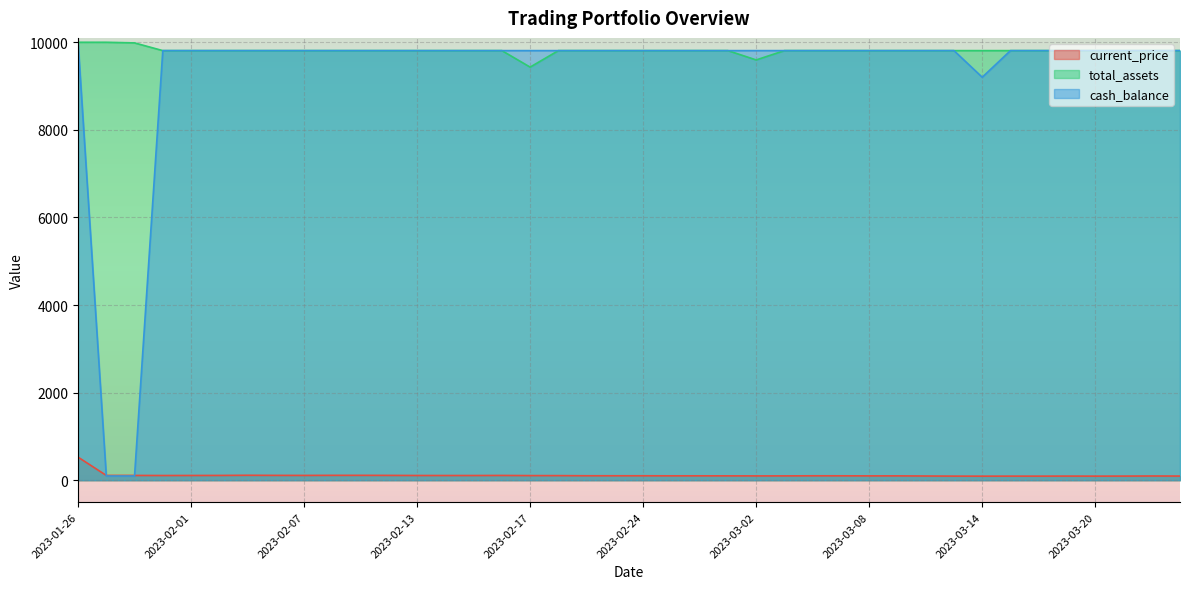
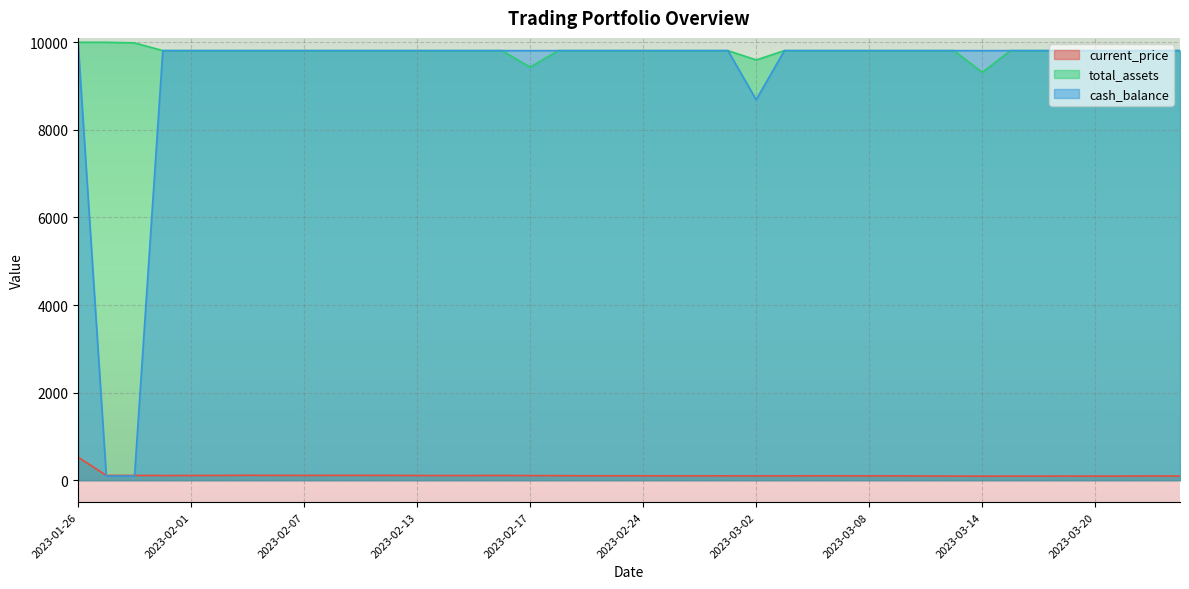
cash_balance, 2023-03-02: 9800 -> 8700
total_assets, 2023-03-14: 9800 -> 9300
cash_balance, 2023-03-14: 9200 -> 9800
